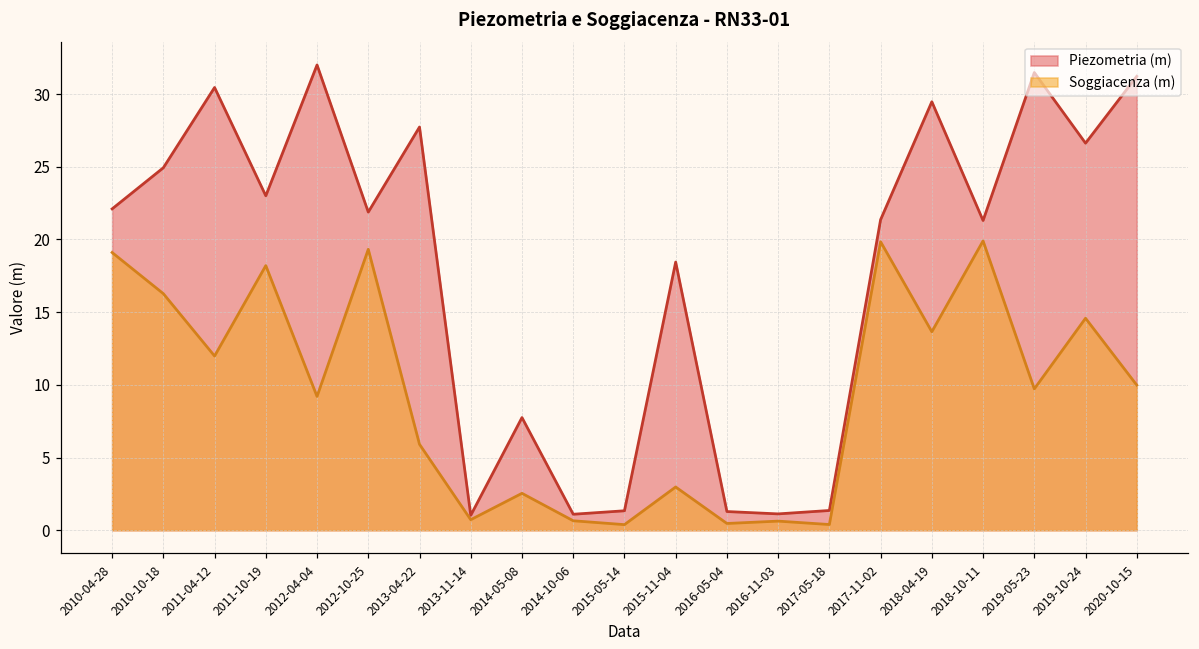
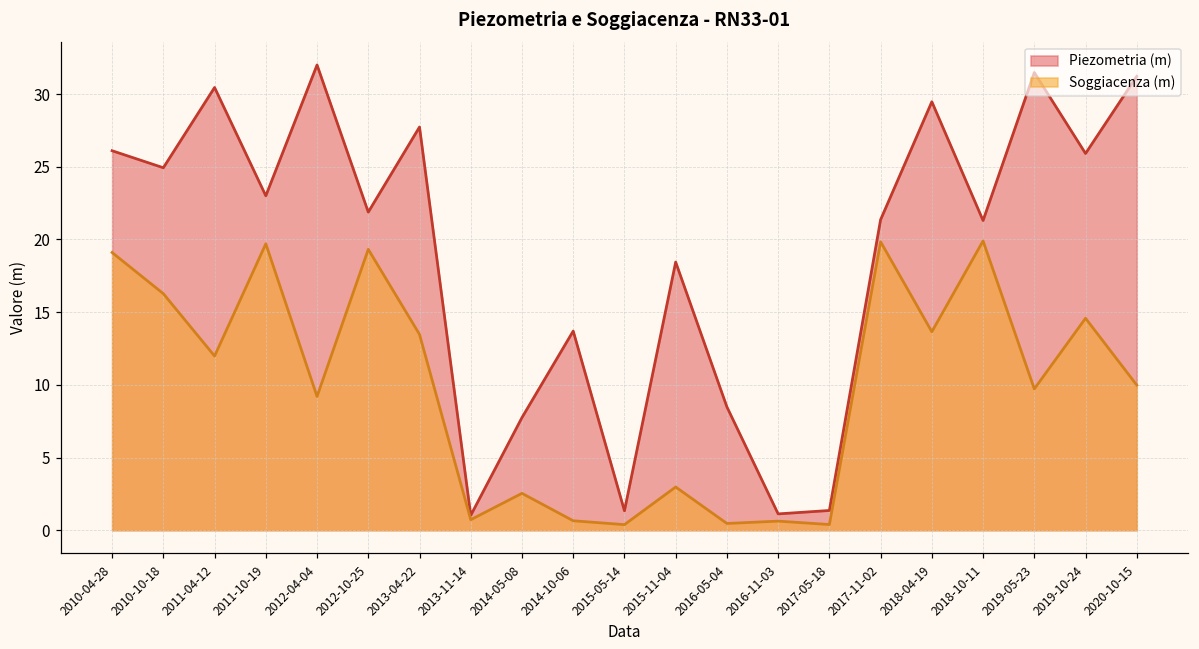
Piezometria (m), 2010-04-28: 22.1 -> 26.1
Soggiacenza (m), 2011-10-19: 18.2 -> 19.7
Soggiacenza (m), 2013-04-22: 5.9 -> 13.5
Piezometria (m), 2014-10-06: 1.1 -> 13.7
Piezometria (m), 2016-05-04: 1.3 -> 8.5
Piezometria (m), 2019-10-24: 26.6 -> 25.9
